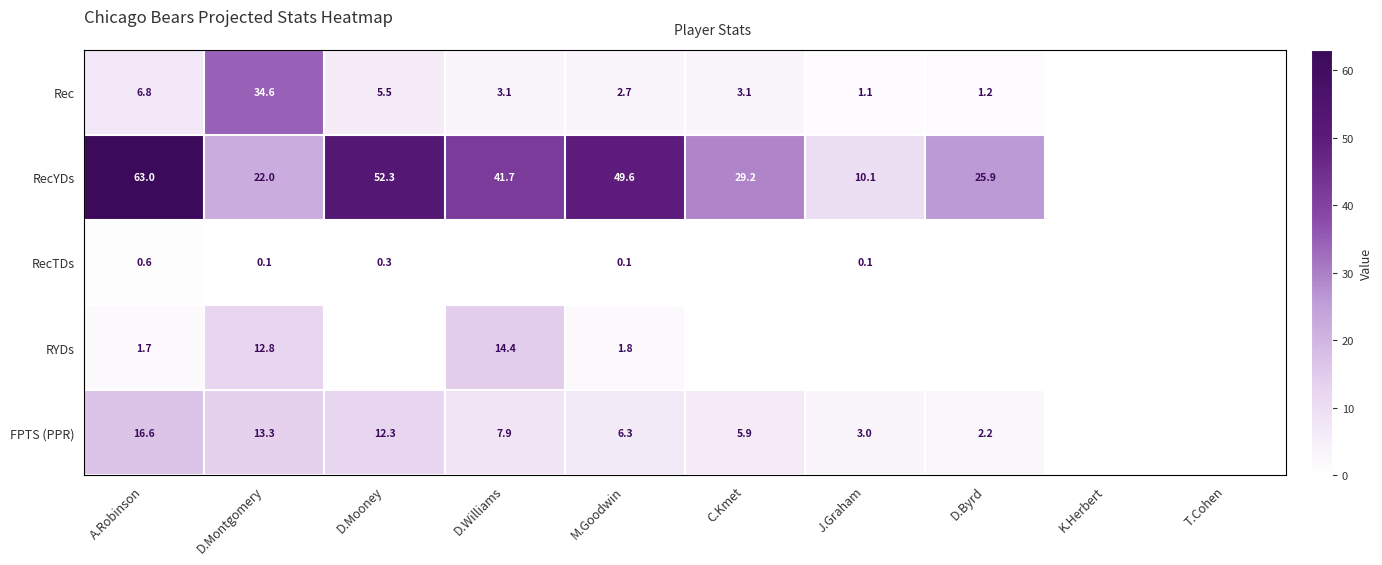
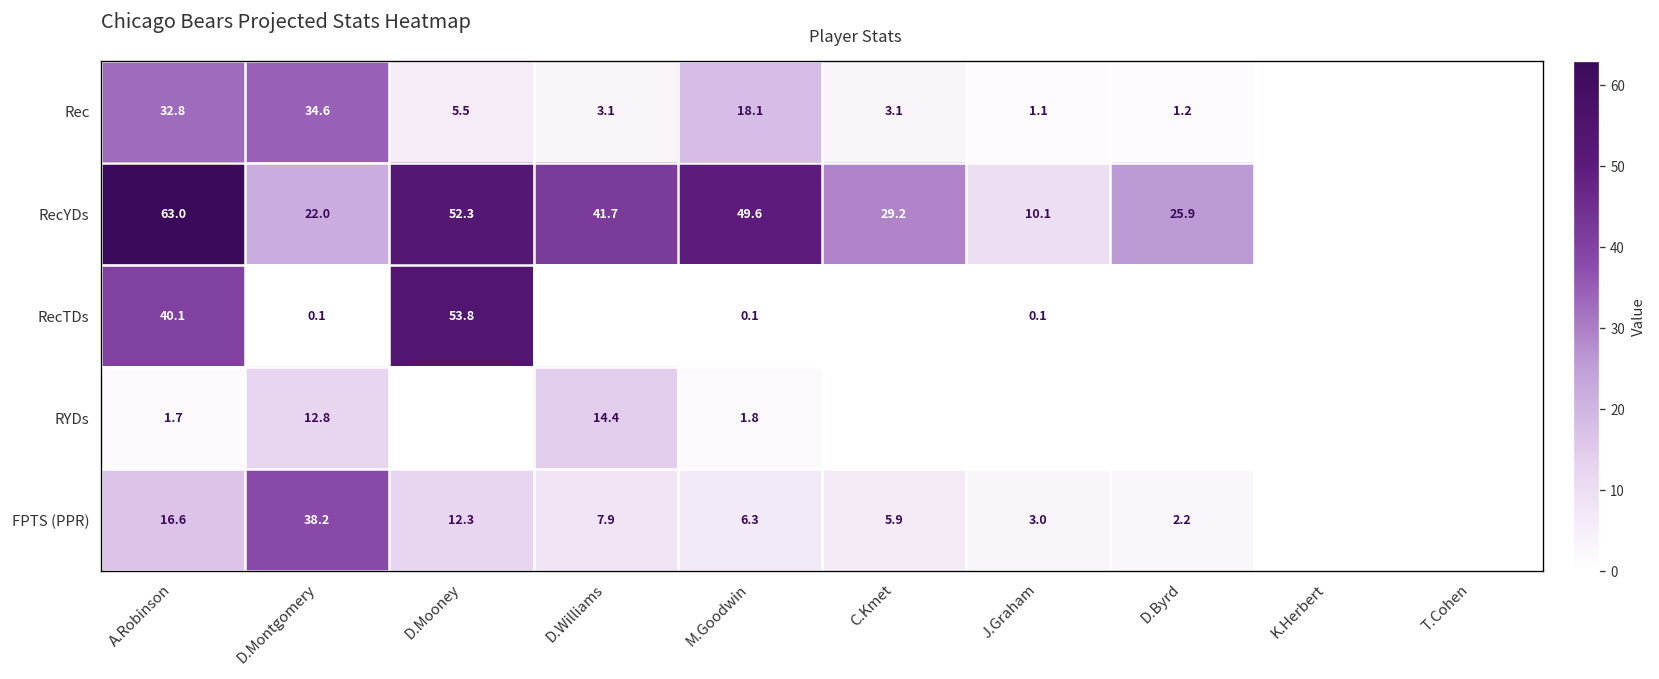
Rec, A.Robinson: 6.8 -> 32.8
Rec, M.Goodwin: 2.7 -> 18.1
RecTDs, A.Robinson: 0.6 -> 40.1
RecTDs, D.Mooney: 0.3 -> 53.8
FPTS (PPR), D.Montgomery: 13.3 -> 38.2
